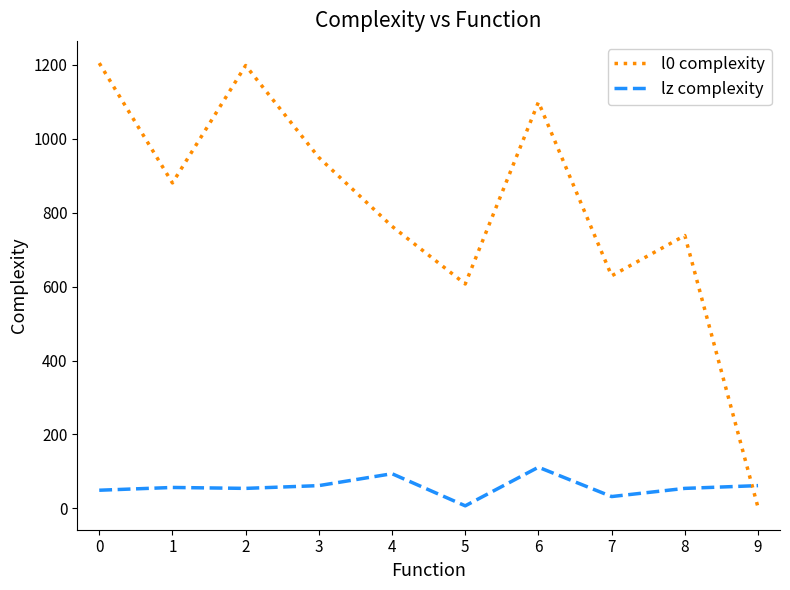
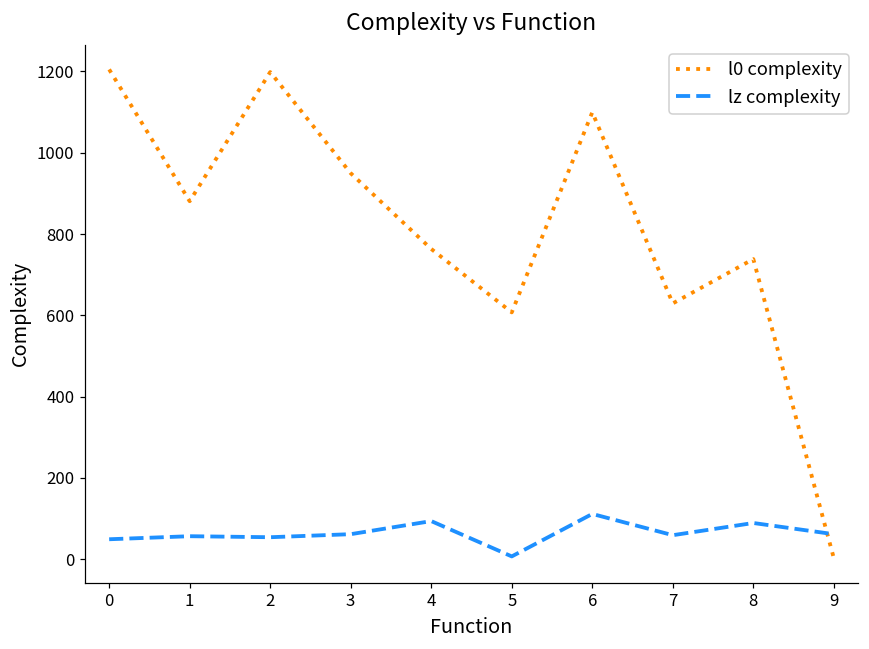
lz complexity, 7: 30 -> 60
lz complexity, 8: 50 -> 90
